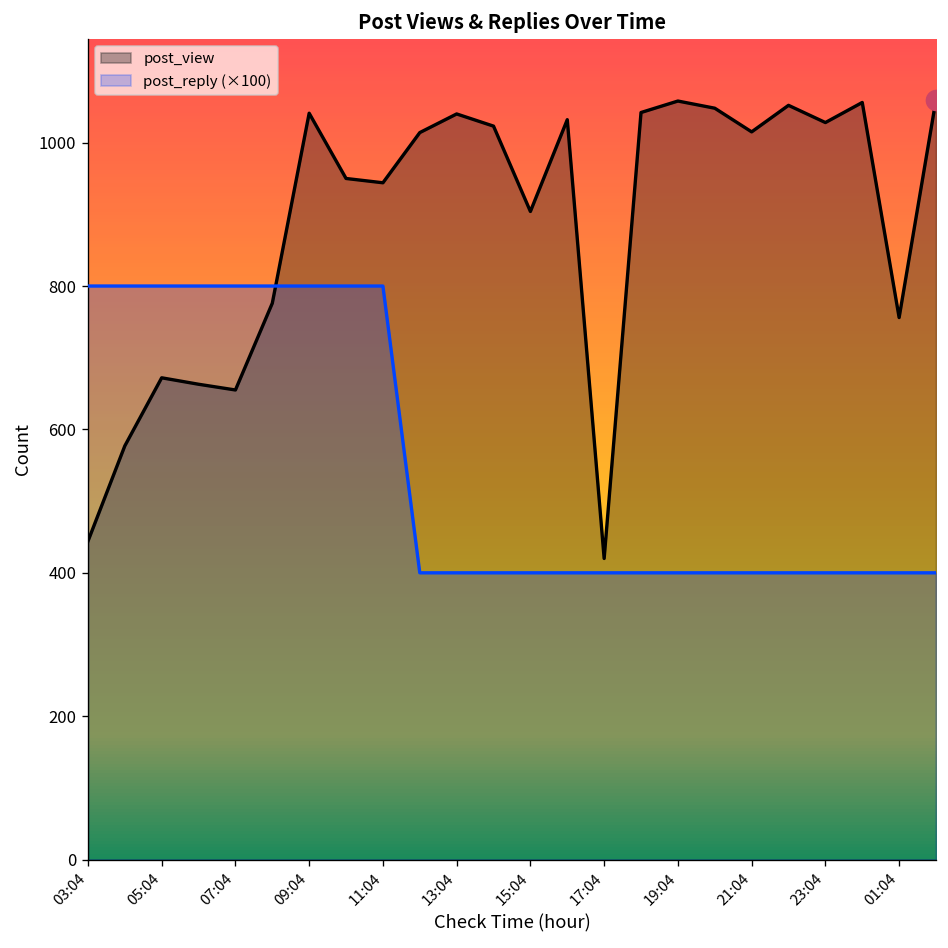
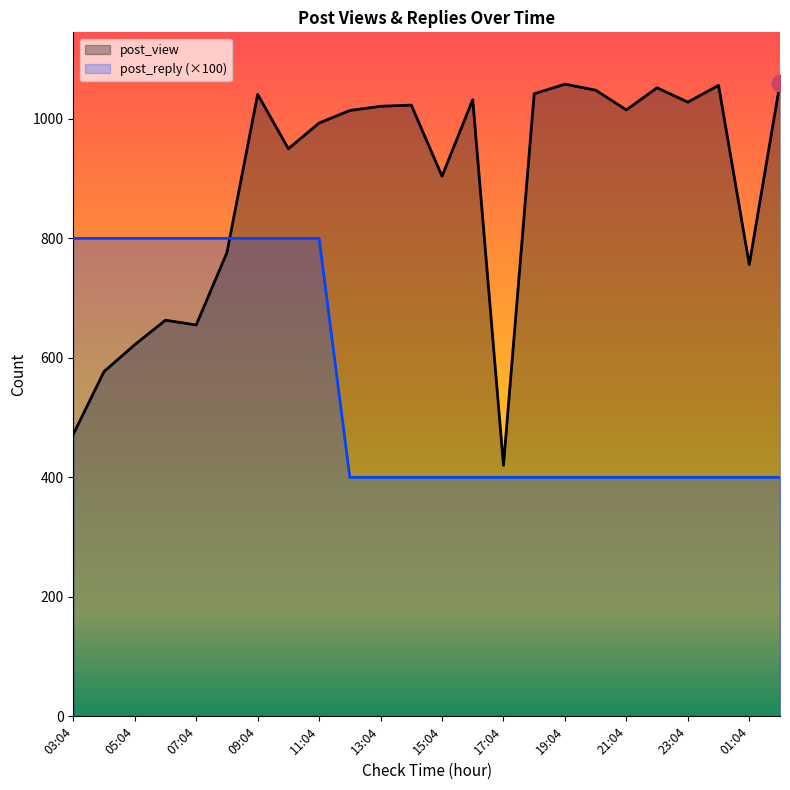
post_view, 03:04: 440 -> 470
post_view, 05:04: 670 -> 620
post_view, 11:04: 940 -> 990
post_view, 13:04: 1040 -> 1020
